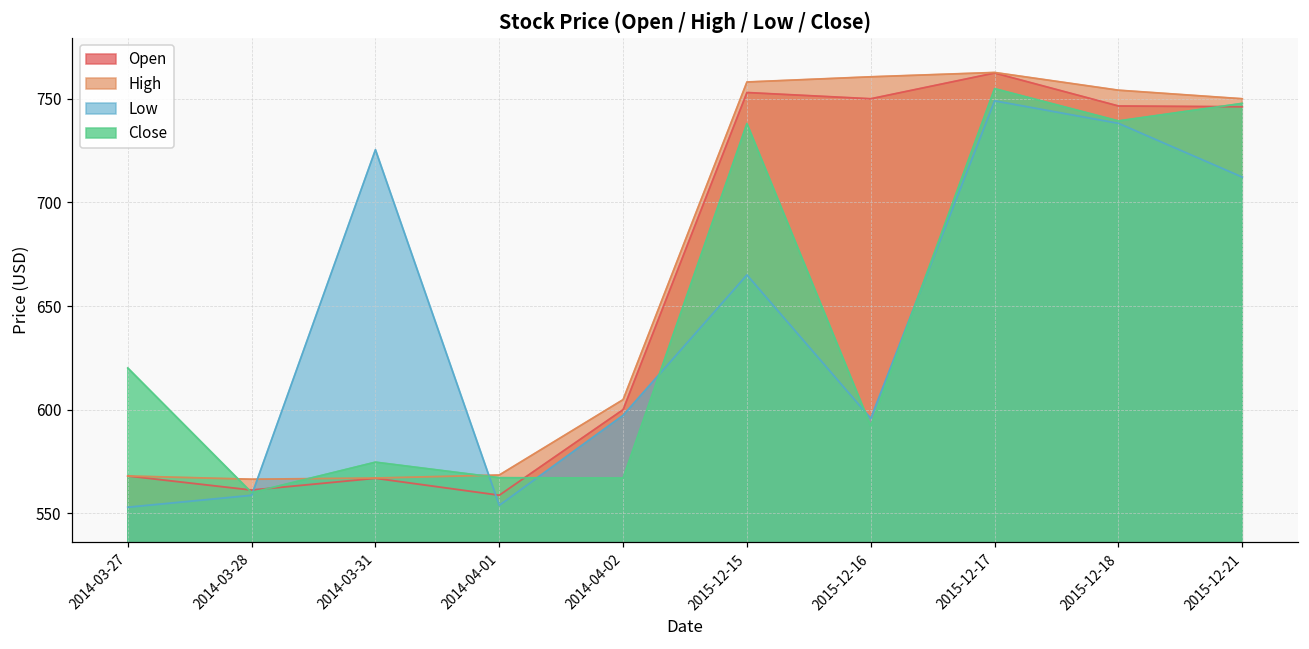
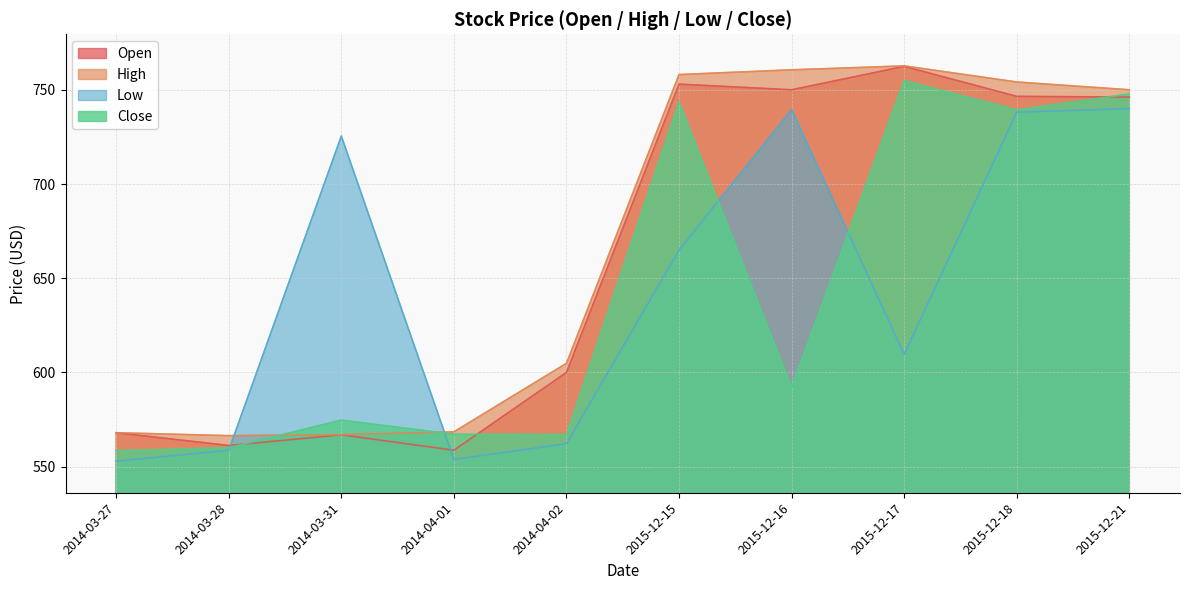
Close, 2014-03-27: 620 -> 558
Low, 2014-04-02: 597 -> 562
Close, 2015-12-15: 738 -> 743
Low, 2015-12-16: 596 -> 739
Low, 2015-12-17: 749 -> 610
Low, 2015-12-21: 712 -> 740
